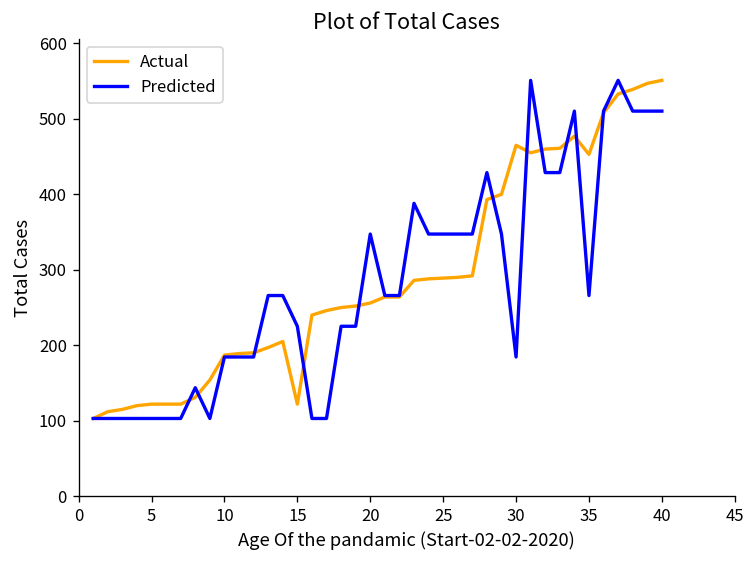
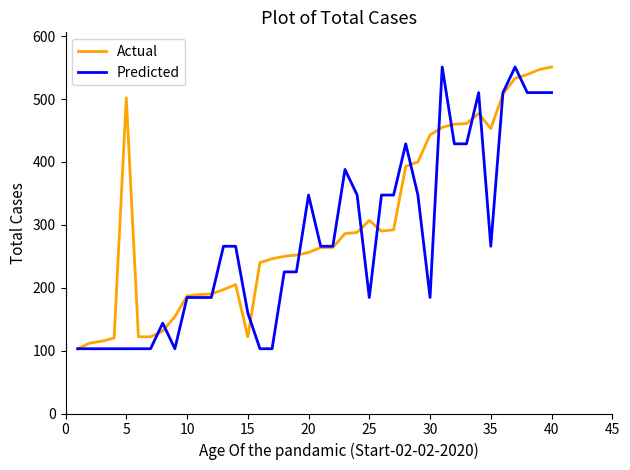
Actual, 5: 120 -> 500
Predicted, 15: 230 -> 160
Actual, 25: 290 -> 310
Predicted, 25: 350 -> 180
Actual, 30: 470 -> 440
